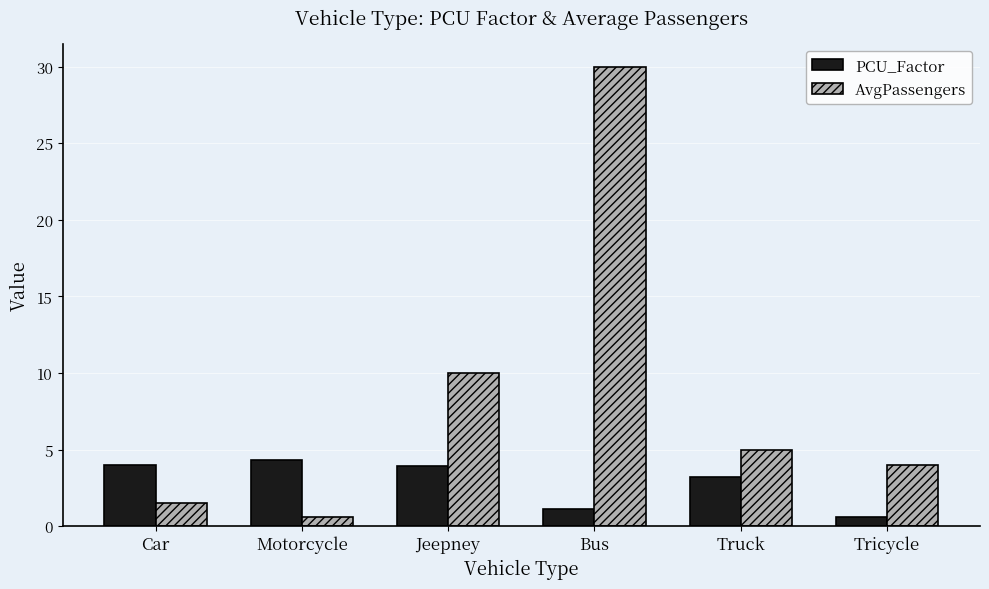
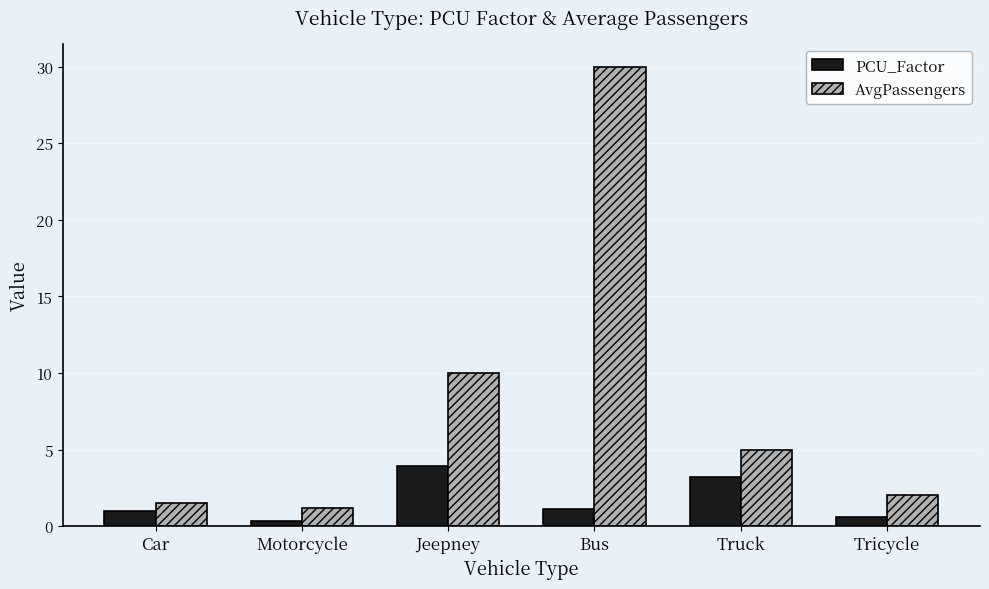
PCU_Factor, Car: 4 -> 1
PCU_Factor, Motorcycle: 4.3 -> 0.4
AvgPassengers, Motorcycle: 0.6 -> 1.2
AvgPassengers, Tricycle: 4 -> 2
